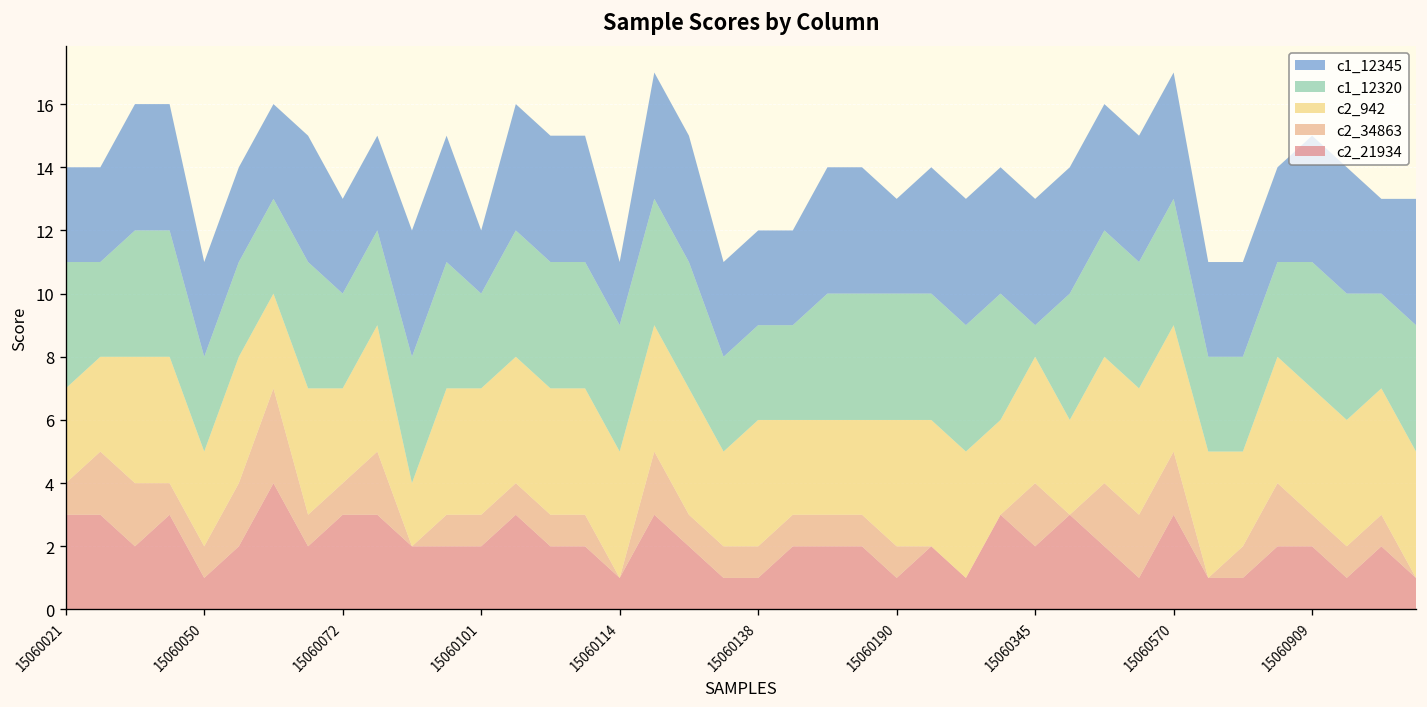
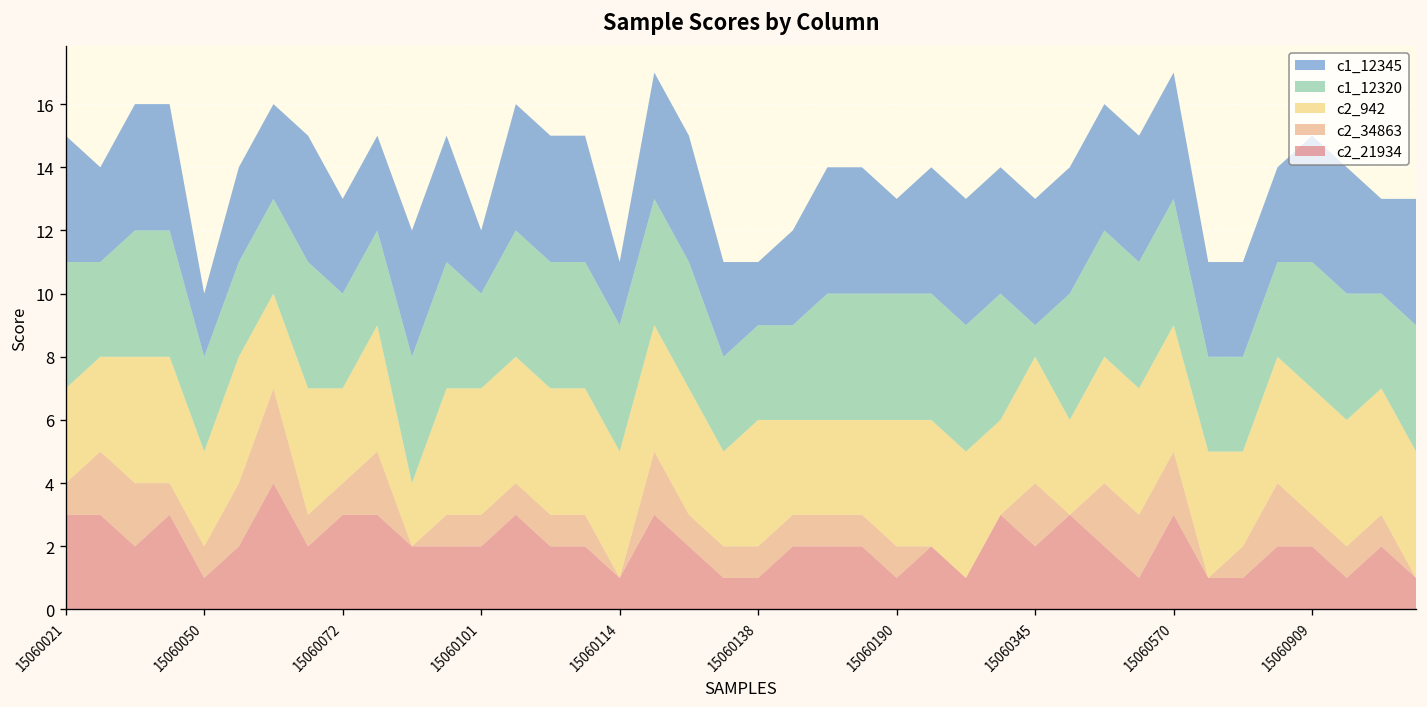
c1_12345, 15060021: 3 -> 4
c1_12345, 15060050: 3 -> 2
c1_12345, 15060138: 3 -> 2
